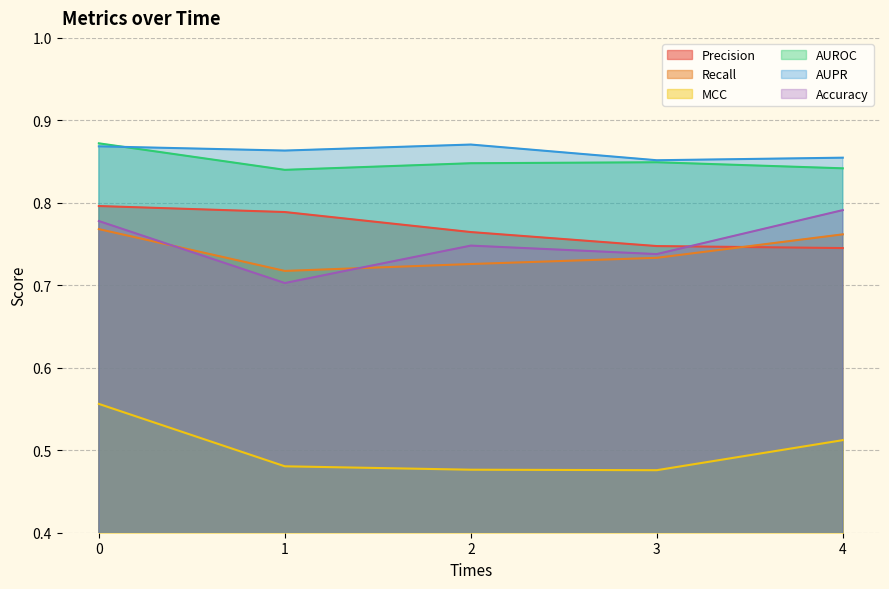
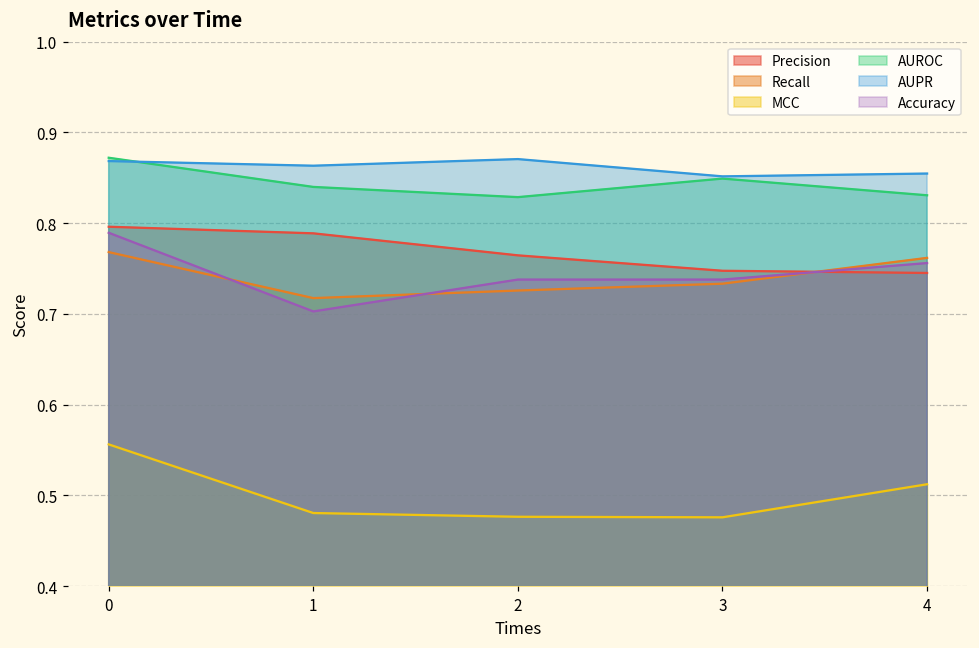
Accuracy, 0: 0.78 -> 0.79
AUROC, 2: 0.85 -> 0.83
Accuracy, 2: 0.75 -> 0.74
AUROC, 4: 0.84 -> 0.83
Accuracy, 4: 0.79 -> 0.76
